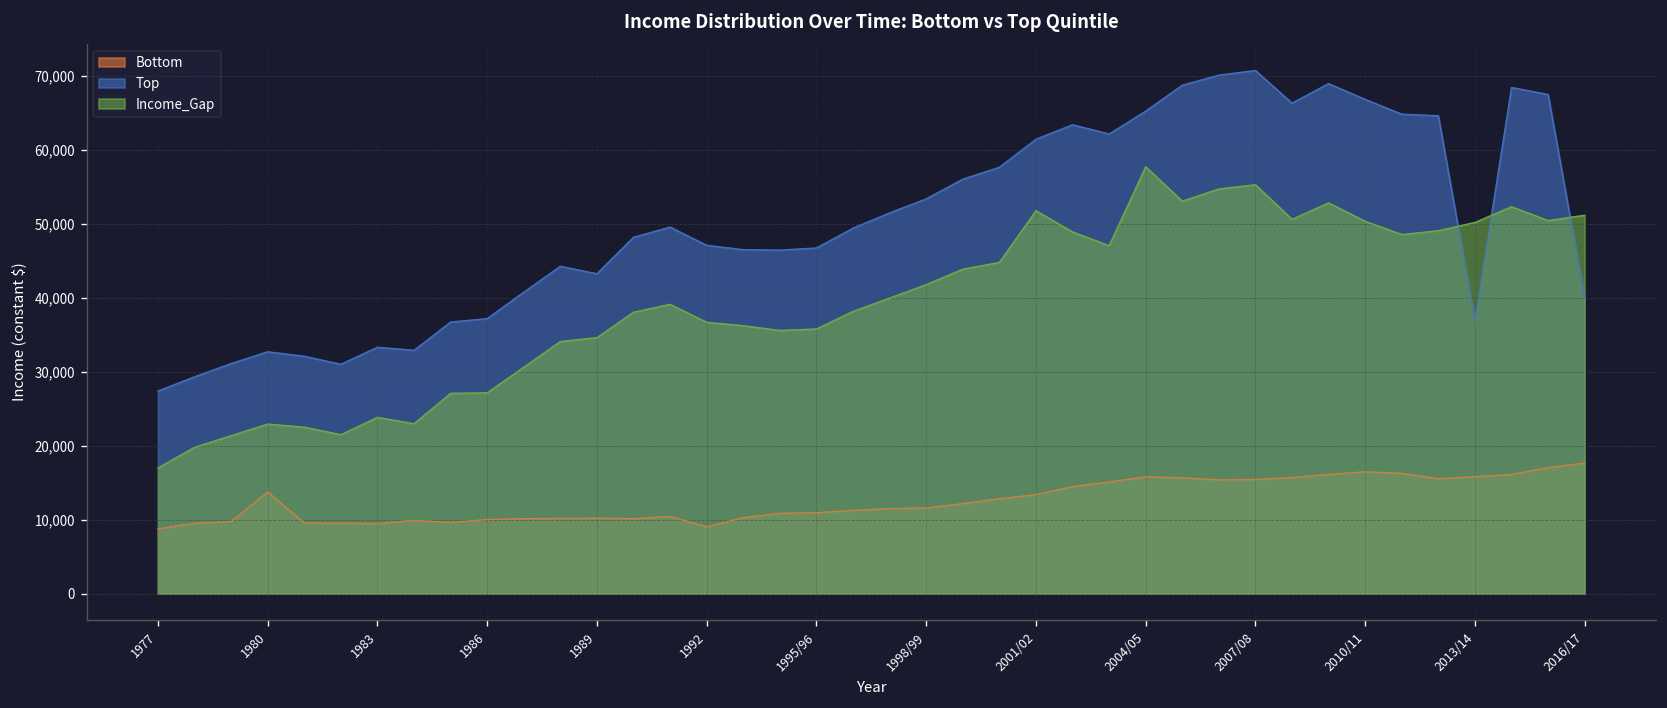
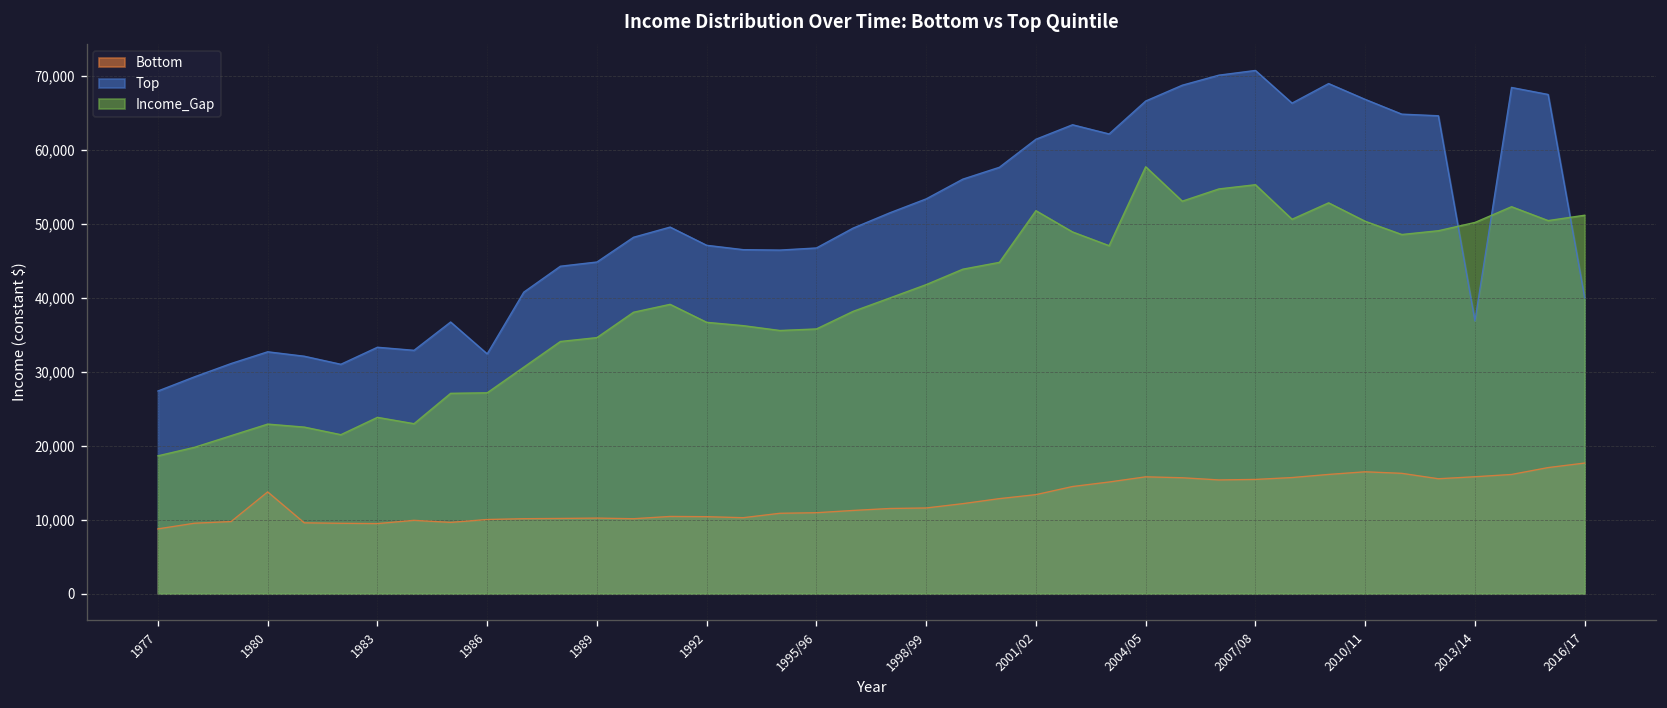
Income_Gap, 1977: 17,000 -> 19,000
Top, 1986: 37,000 -> 32,000
Top, 1989: 43,000 -> 45,000
Bottom, 1992: 9,000 -> 10,000
Top, 2004/05: 65,000 -> 67,000
